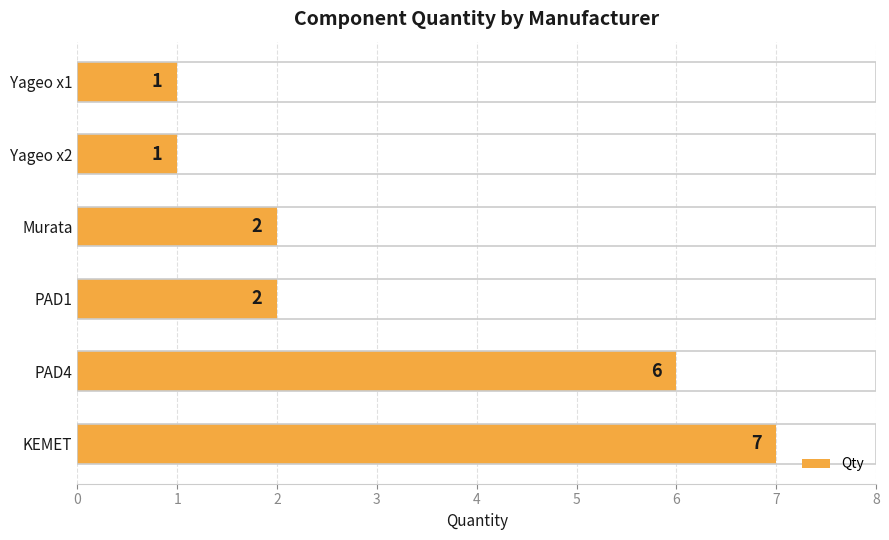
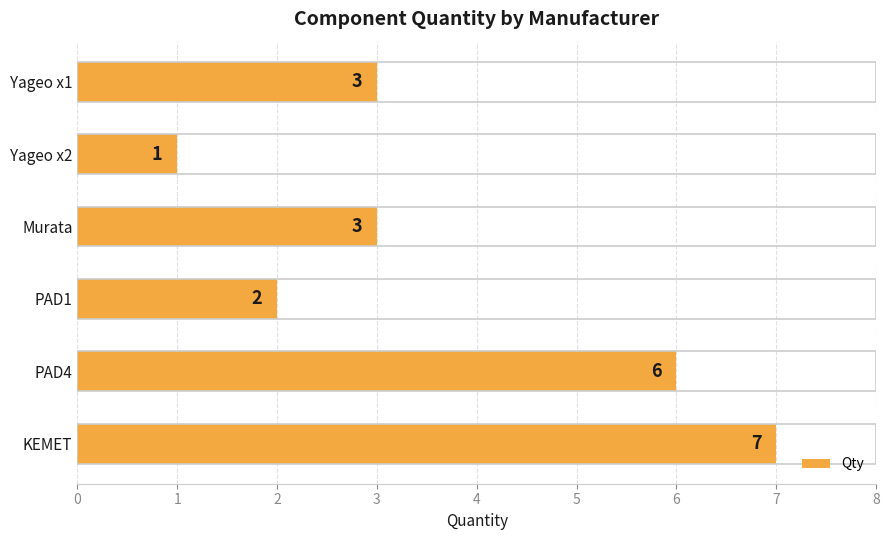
Yageo x1: 1 -> 3
Murata: 2 -> 3
